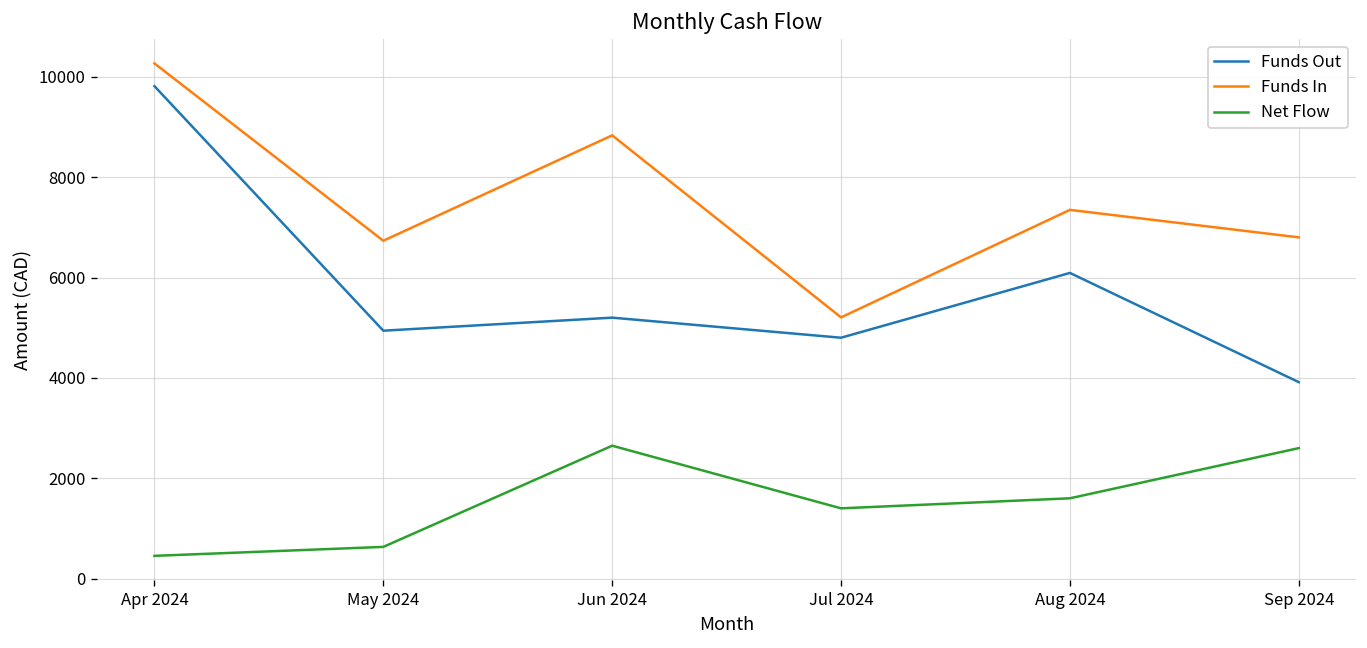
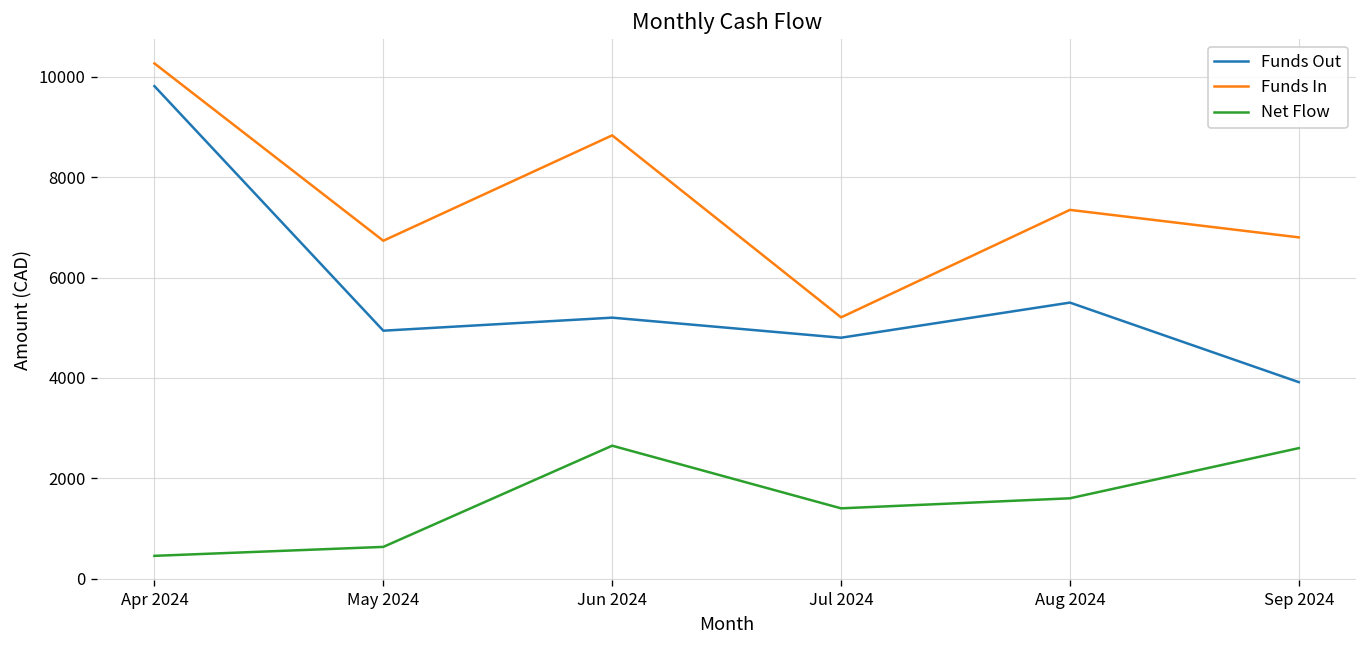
Funds Out, Aug 2024: 6100 -> 5500
